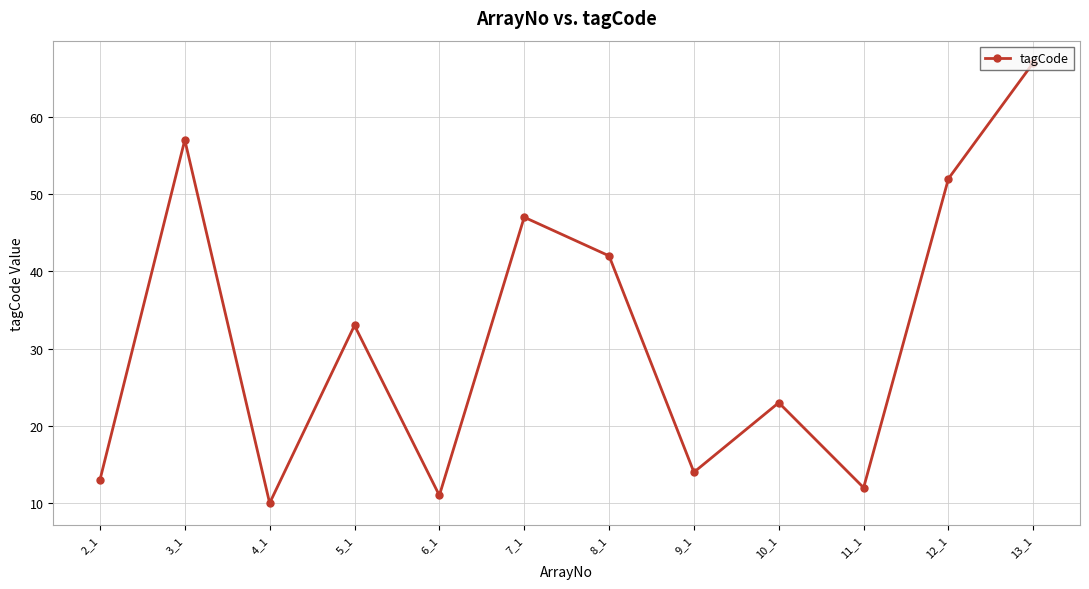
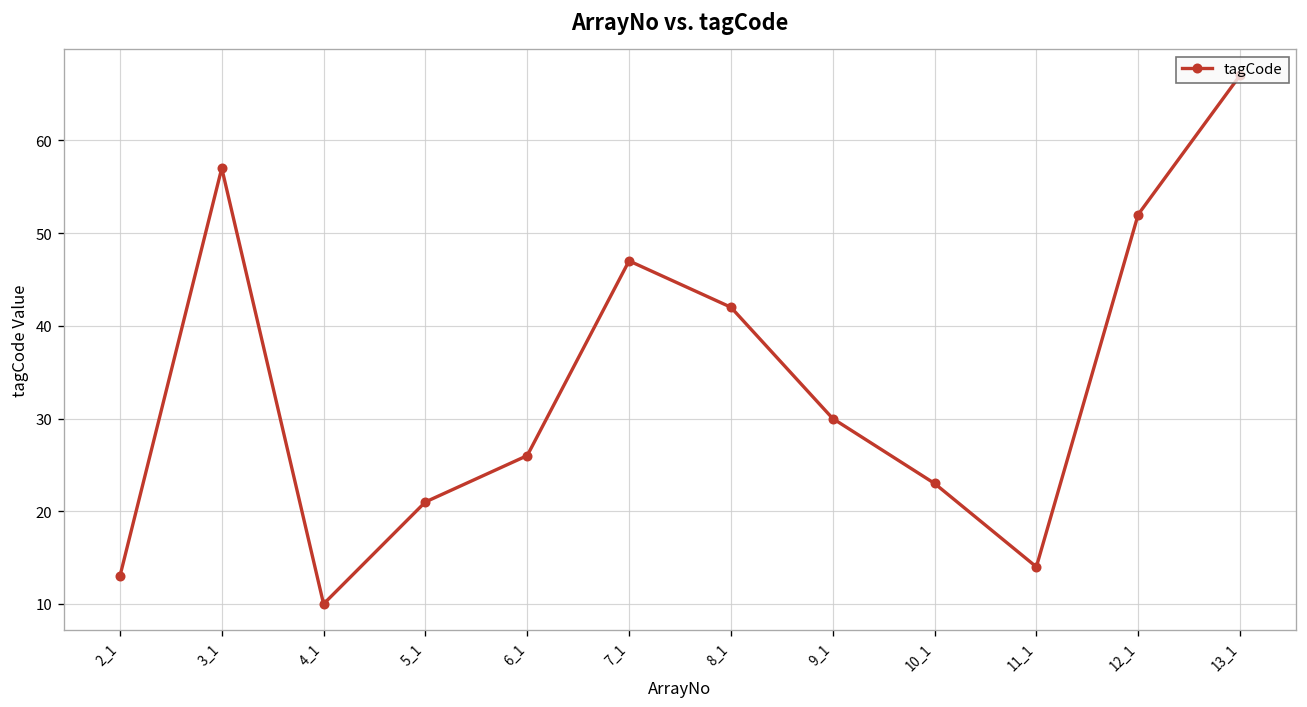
5_1: 33 -> 21
6_1: 11 -> 26
9_1: 14 -> 30
11_1: 12 -> 14
